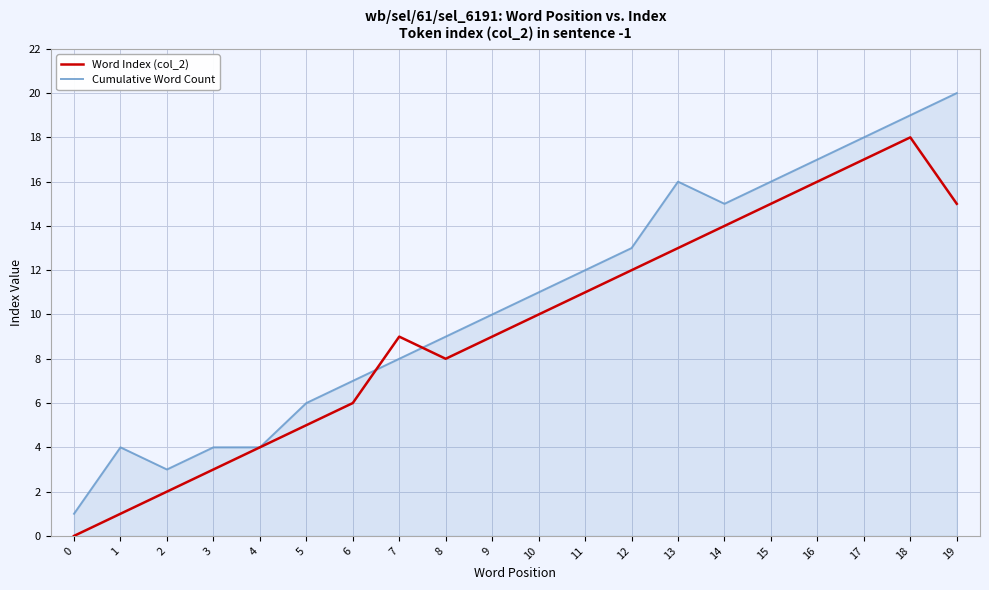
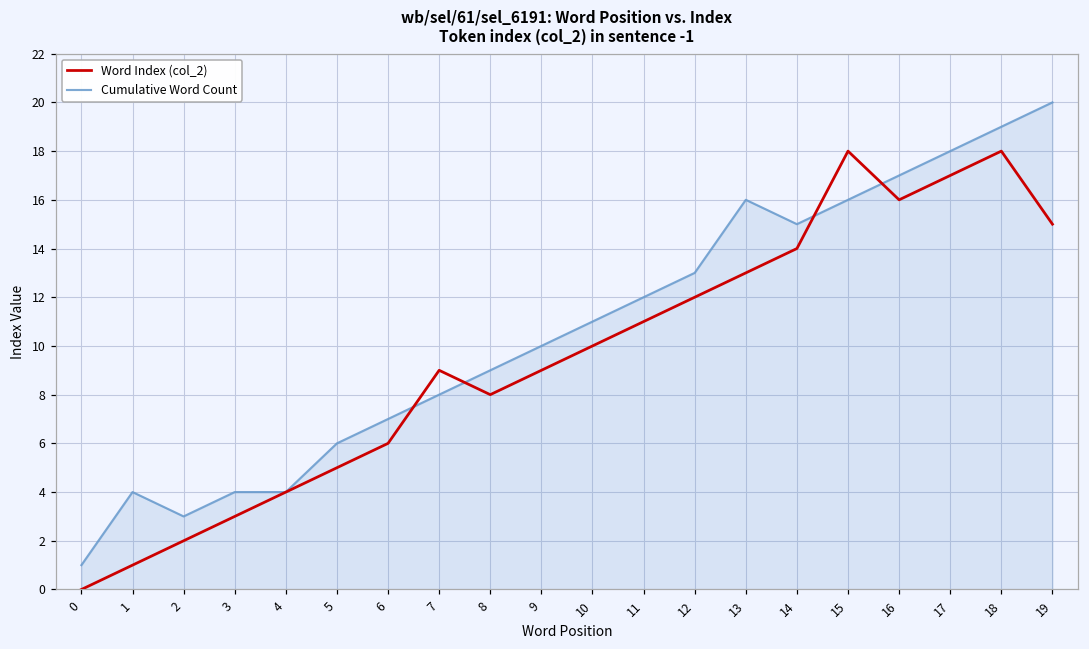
Word Index (col_2), 15: 15 -> 18
